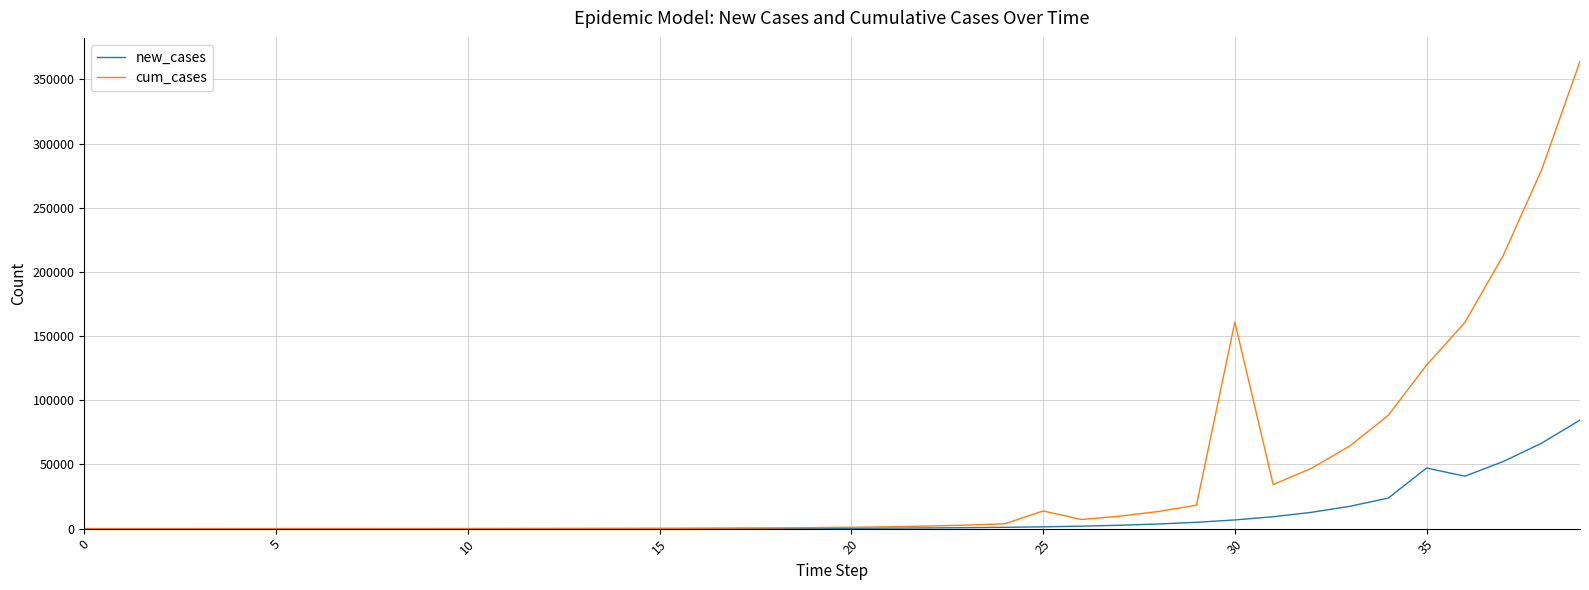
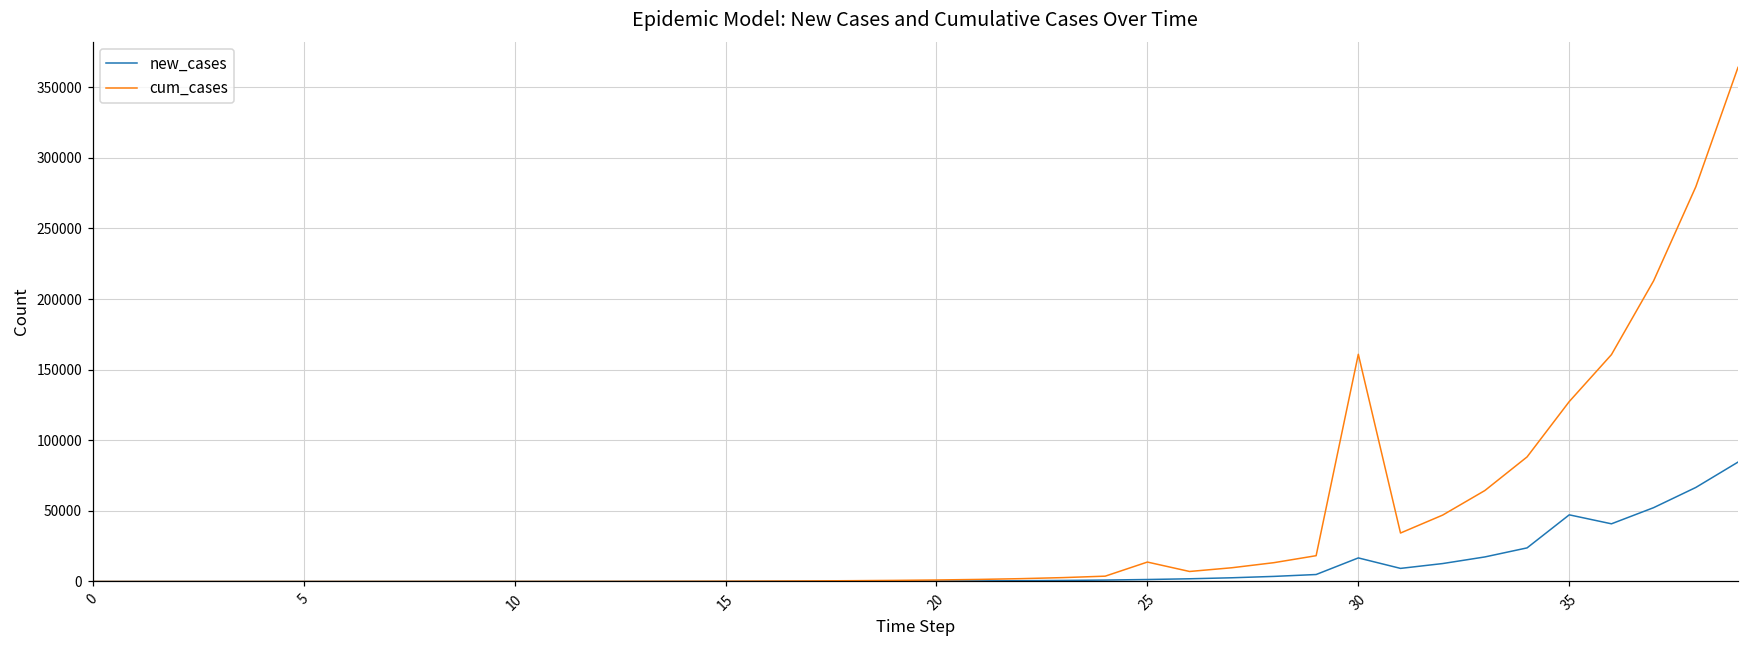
new_cases, 30: 7000 -> 17000
